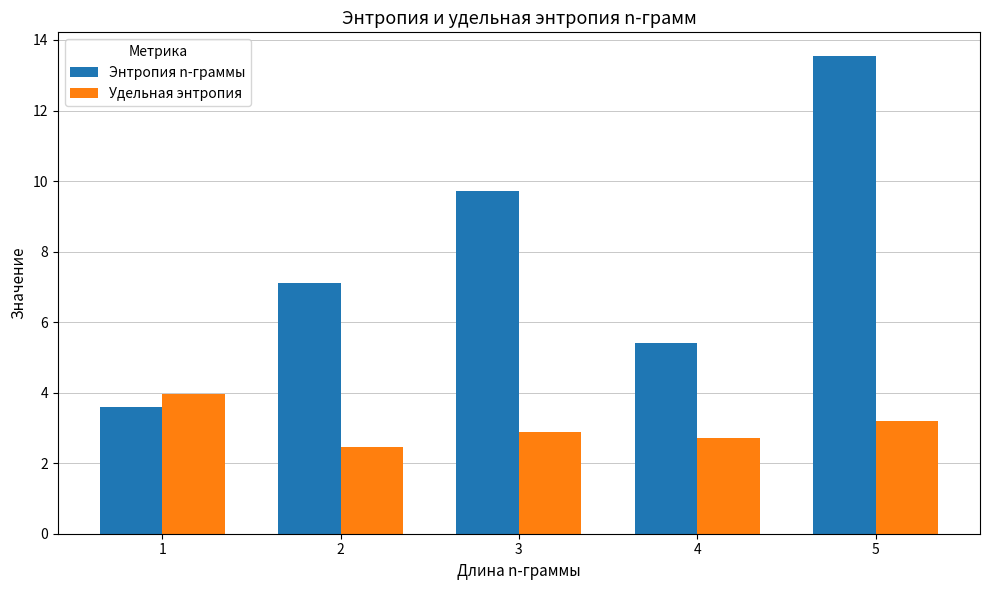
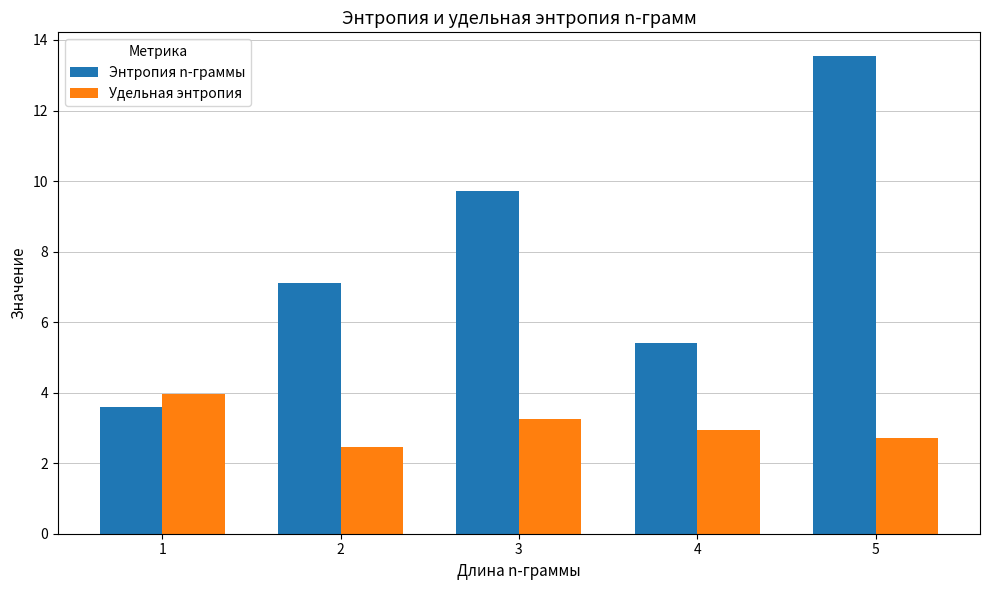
Удельная энтропия, 3: 2.9 -> 3.2
Удельная энтропия, 4: 2.7 -> 3.0
Удельная энтропия, 5: 3.2 -> 2.7
